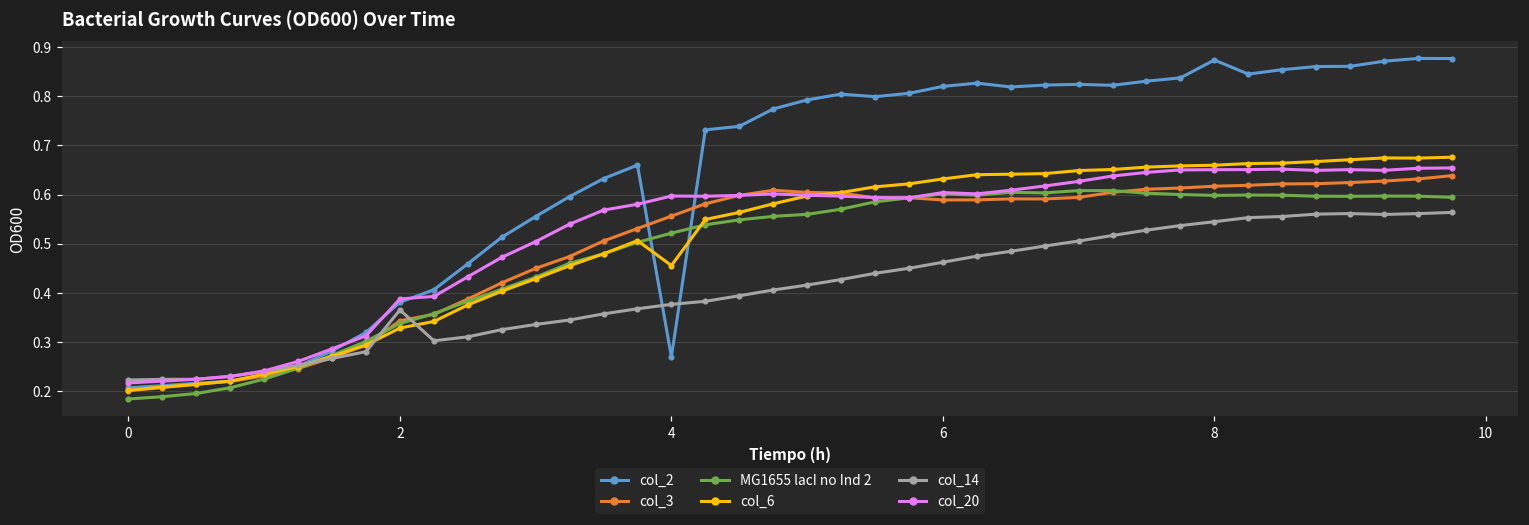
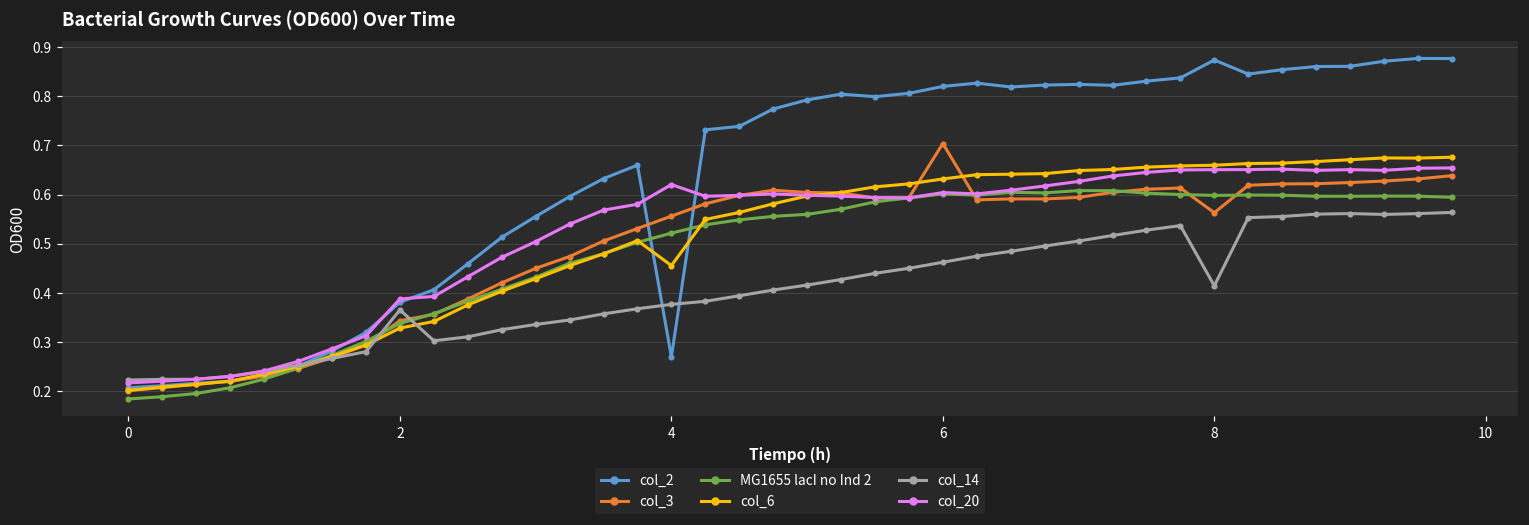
col_20, 4: 0.60 -> 0.62
col_3, 6: 0.59 -> 0.70
col_3, 8: 0.62 -> 0.56
col_14, 8: 0.54 -> 0.41
